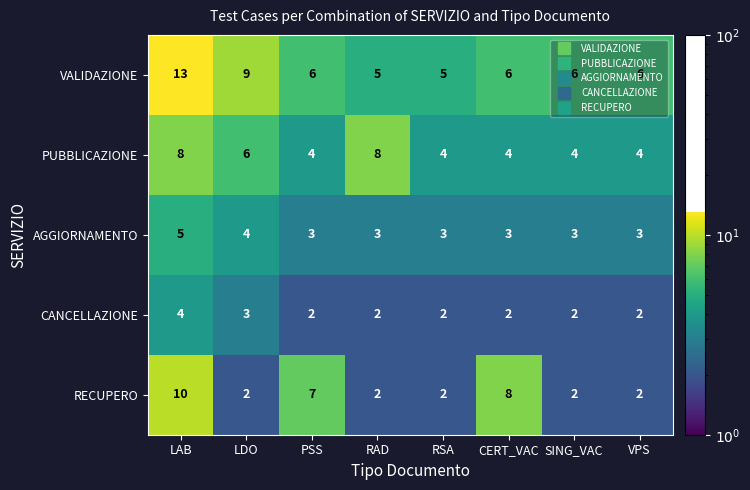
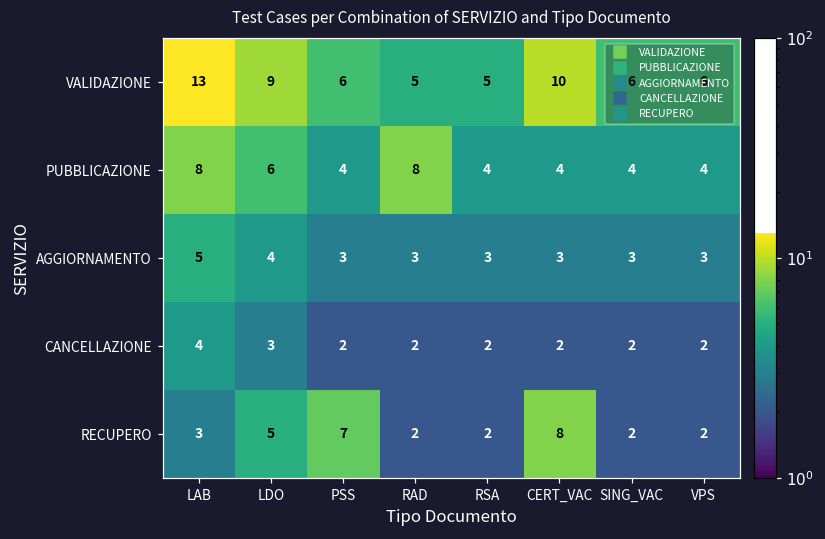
VALIDAZIONE, CERT_VAC: 6 -> 10
RECUPERO, LAB: 10 -> 3
RECUPERO, LDO: 2 -> 5
